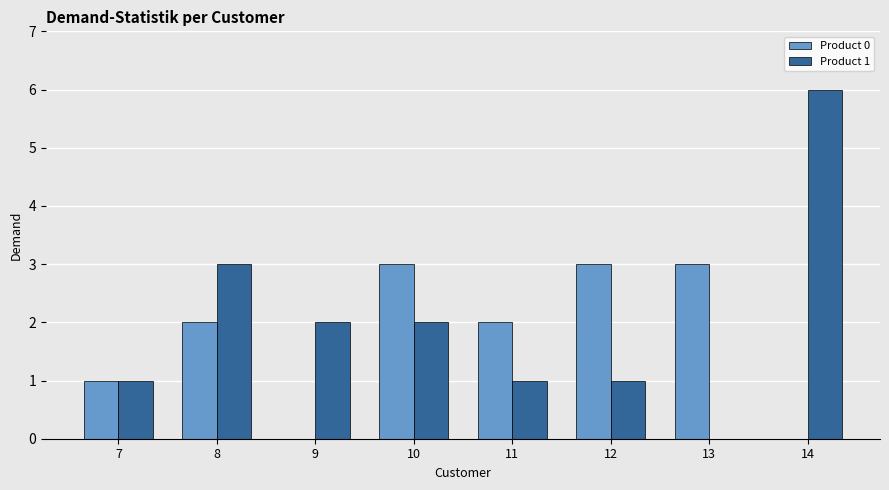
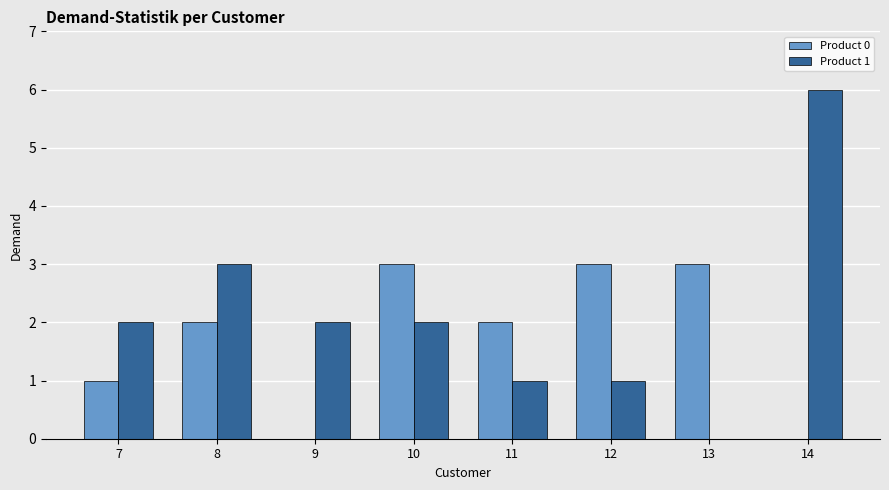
Product 1, 7: 1 -> 2
